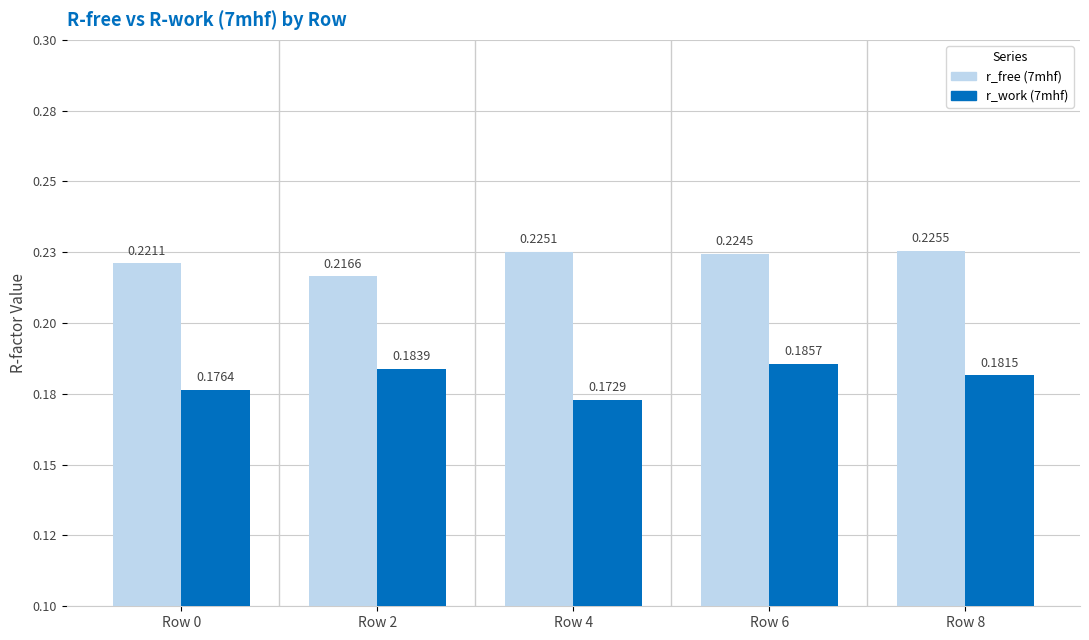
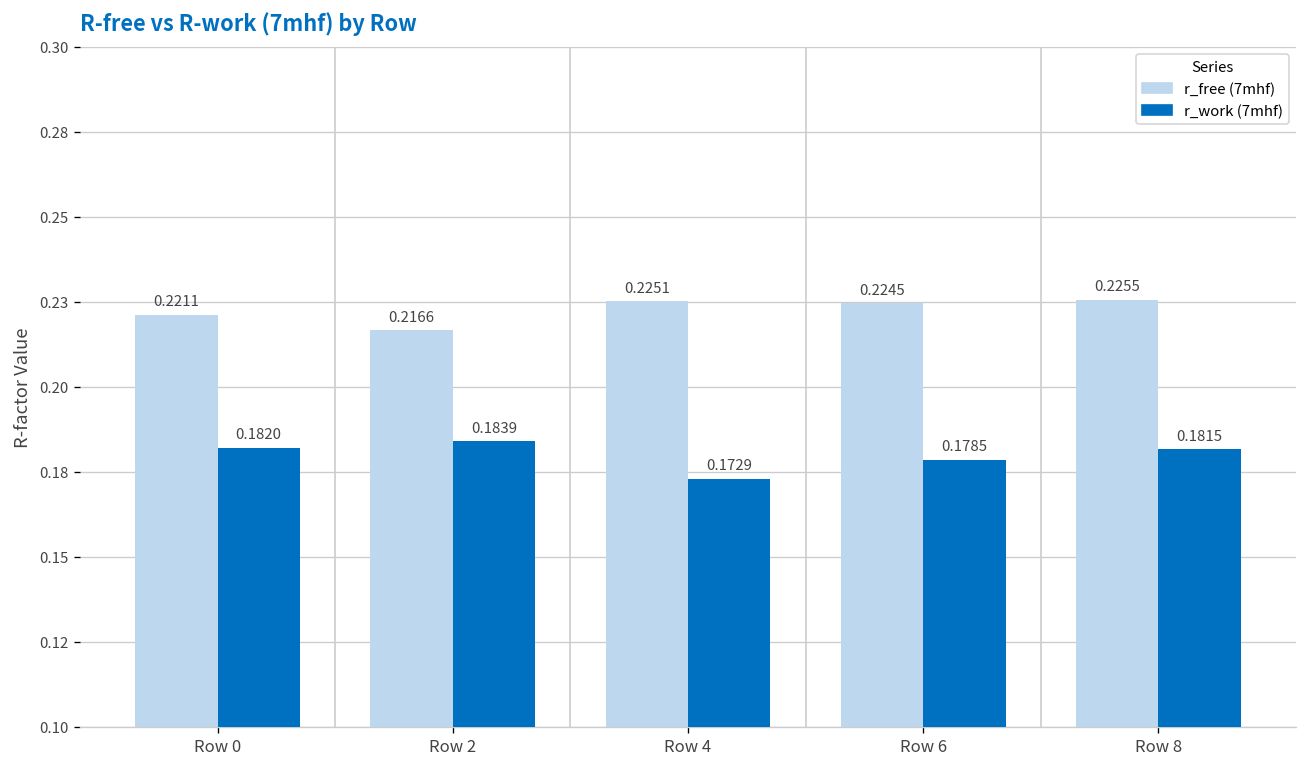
r_work (7mhf), Row 0: 0.1764 -> 0.1820
r_work (7mhf), Row 6: 0.1857 -> 0.1785
